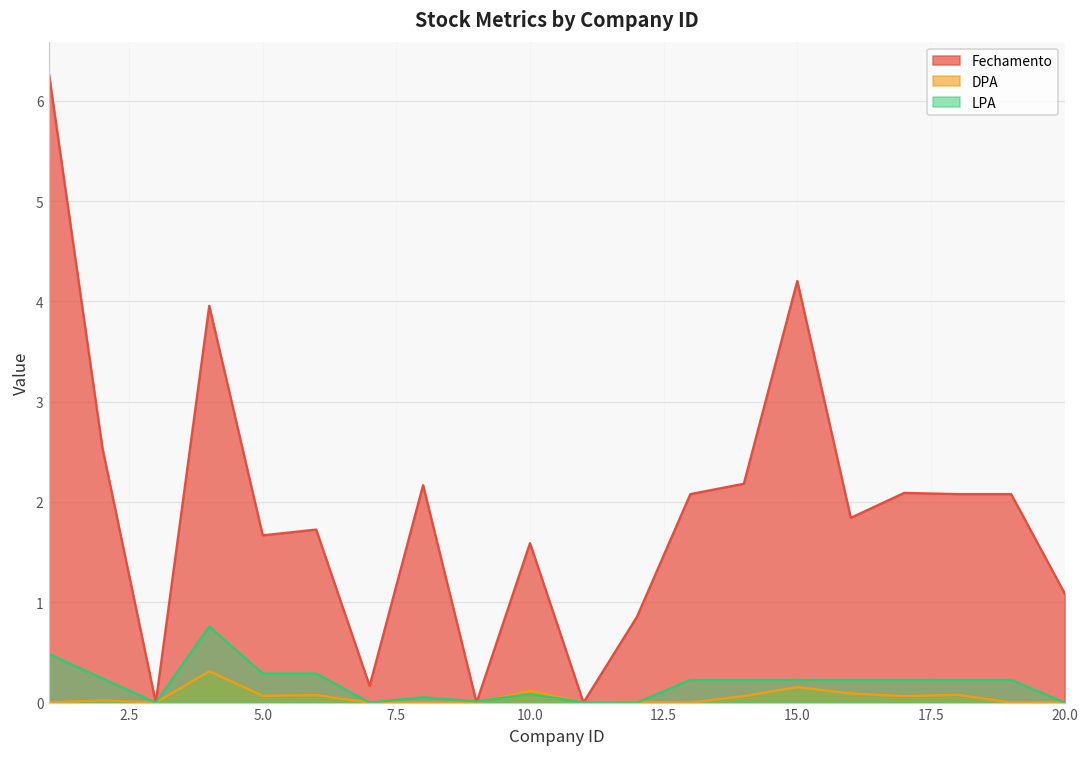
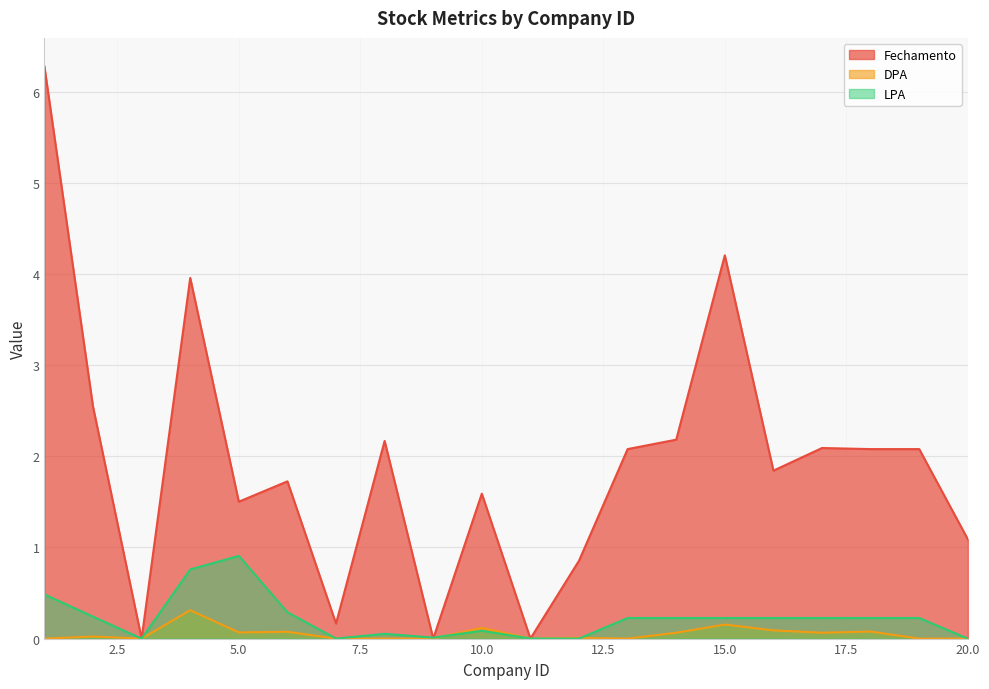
Fechamento, 5.0: 1.7 -> 1.5
LPA, 5.0: 0.3 -> 0.9
